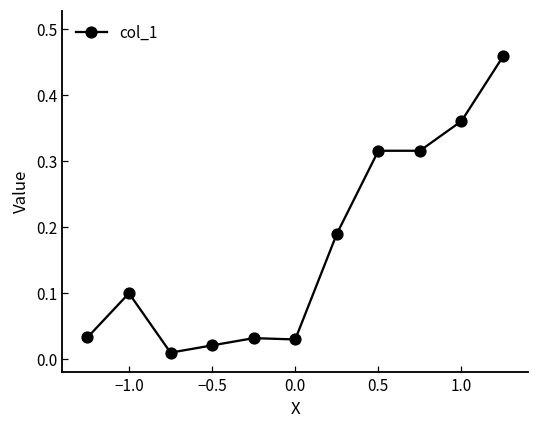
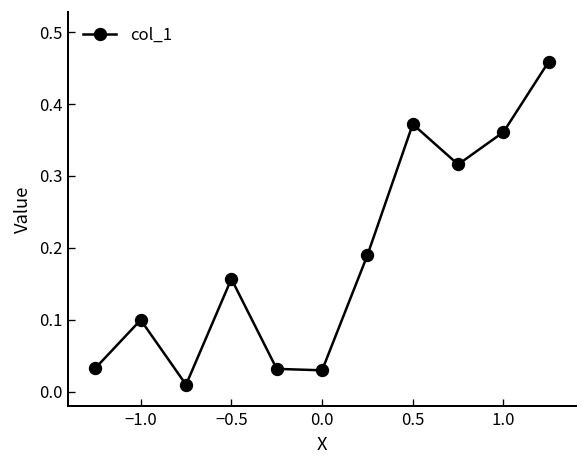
−0.5: 0.02 -> 0.16
0.5: 0.32 -> 0.37
